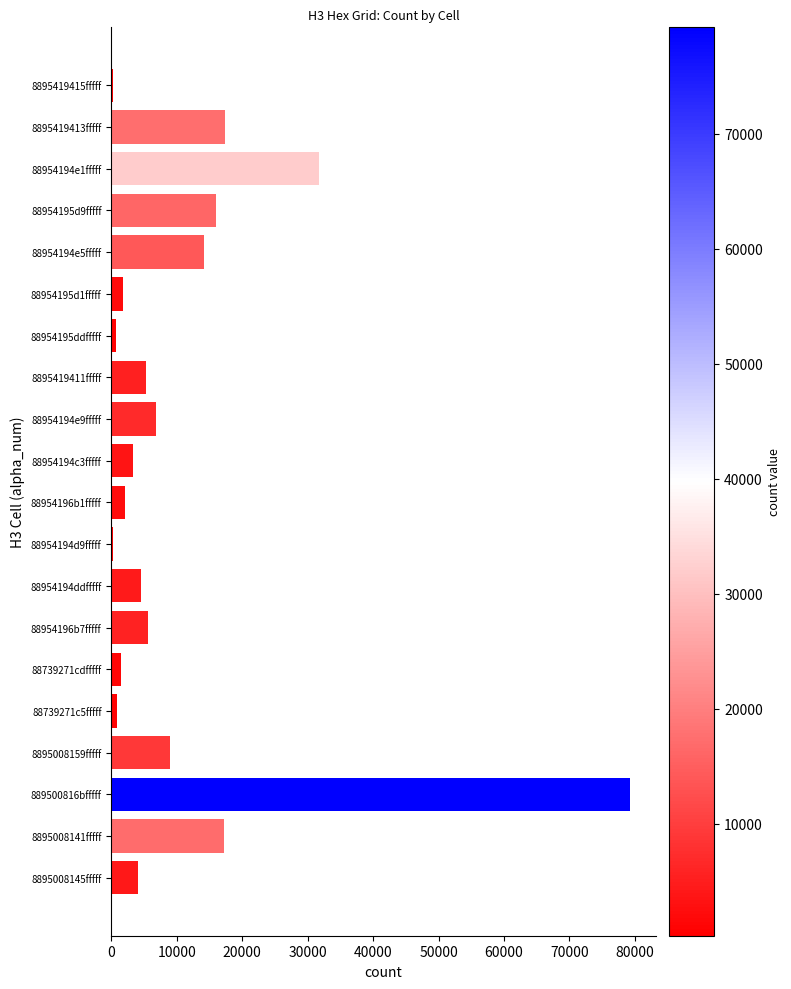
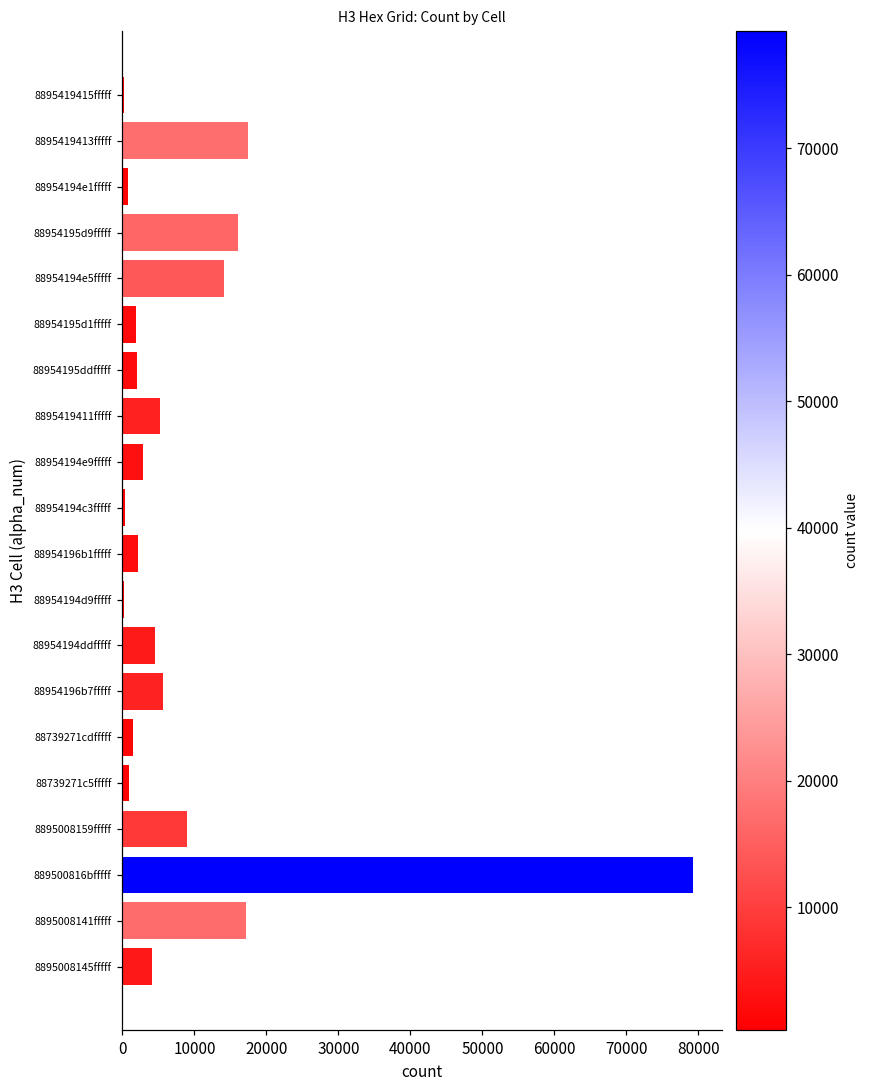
88954194e1fffff: 32000 -> 1000
88954195ddfffff: 1000 -> 2000
88954194e9fffff: 7000 -> 3000
88954194c3fffff: 3000 -> 0
